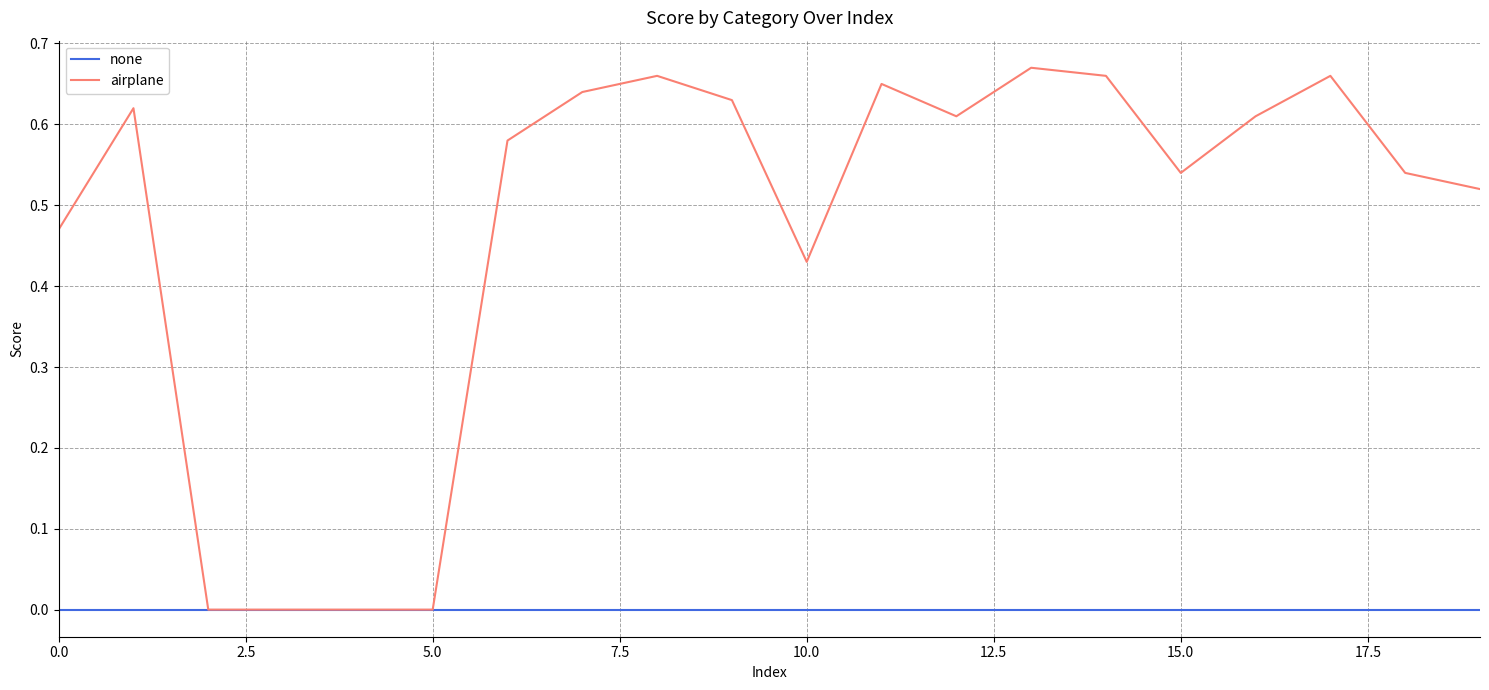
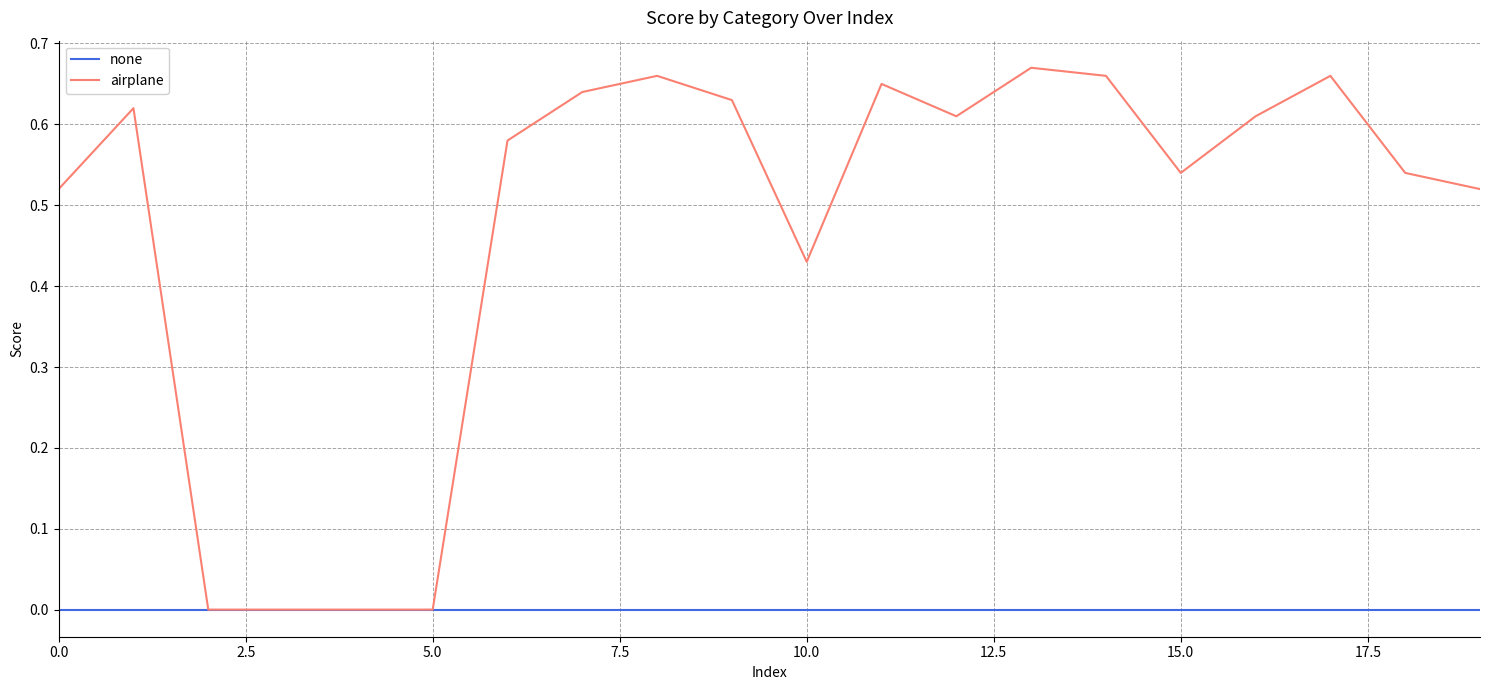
airplane, 0.0: 0.47 -> 0.52
